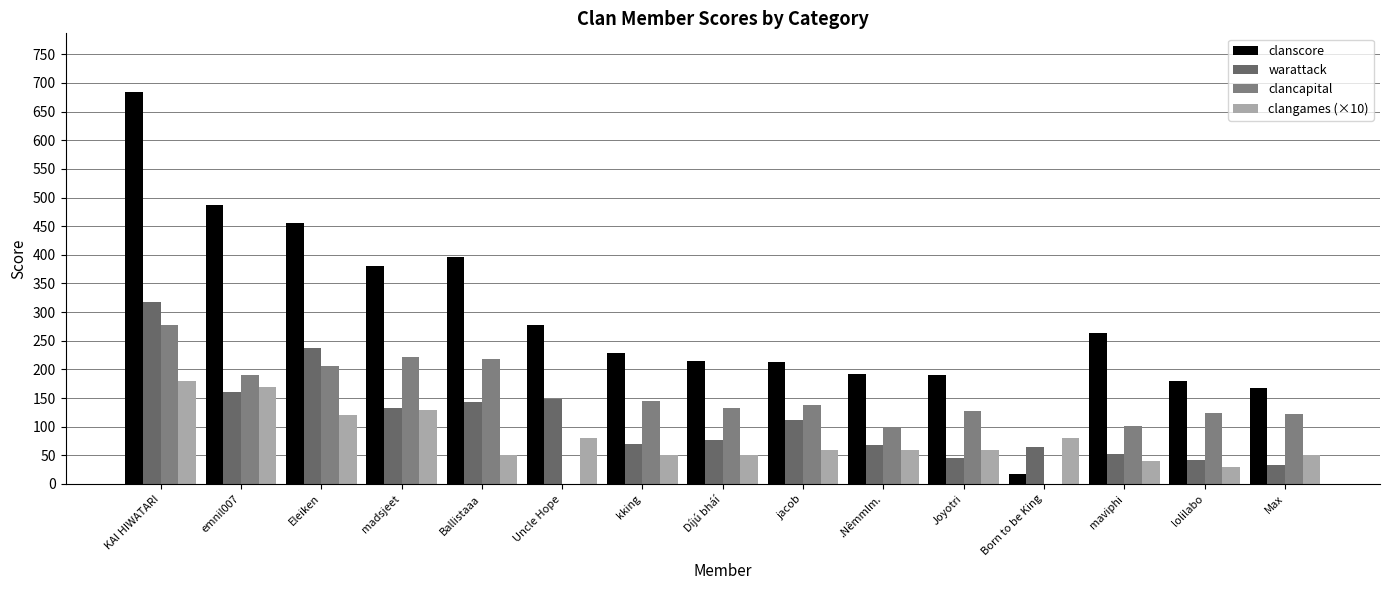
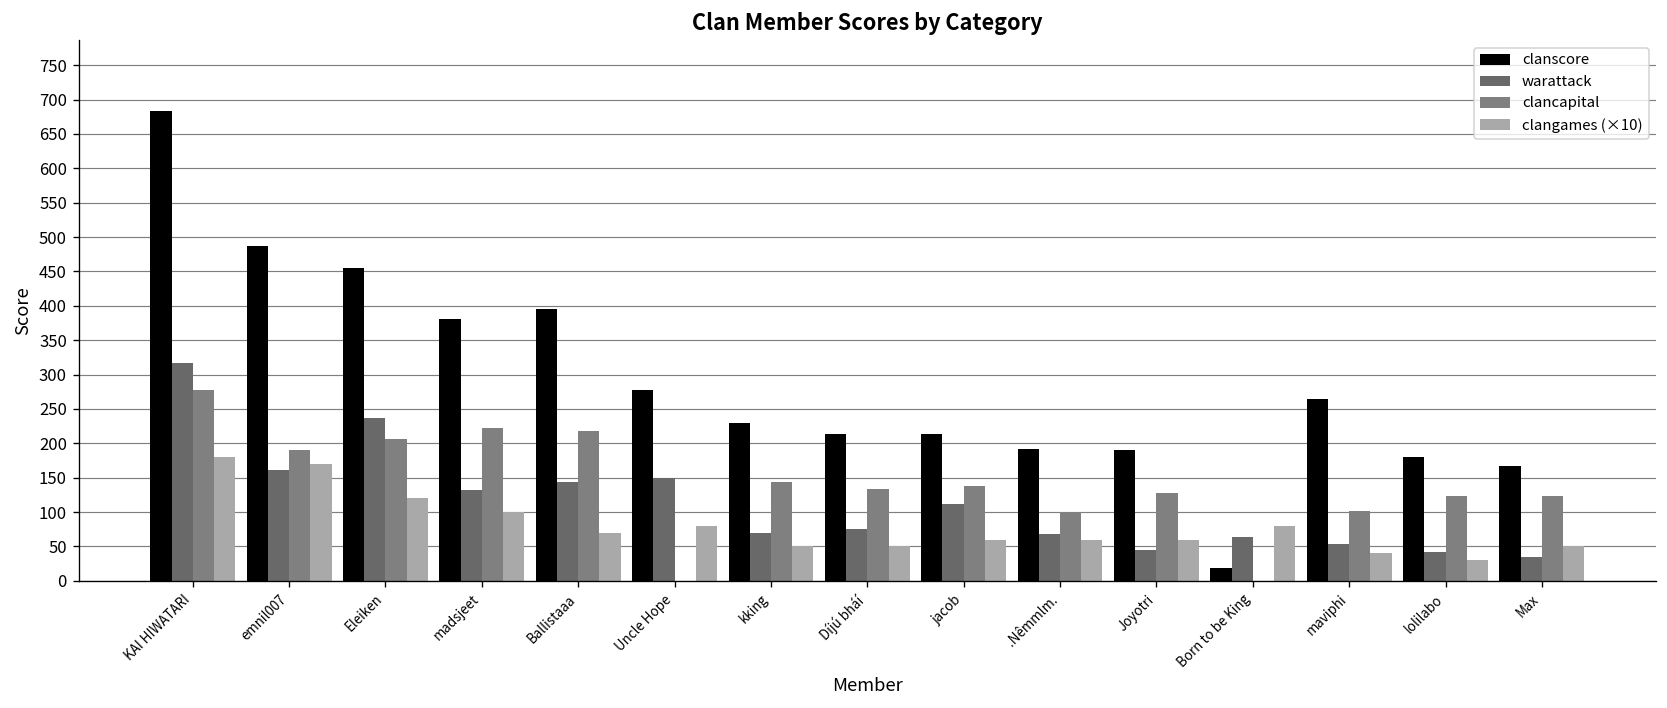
clangames (×10), madsjeet: 130 -> 100
clangames (×10), Ballistaaa: 50 -> 70
